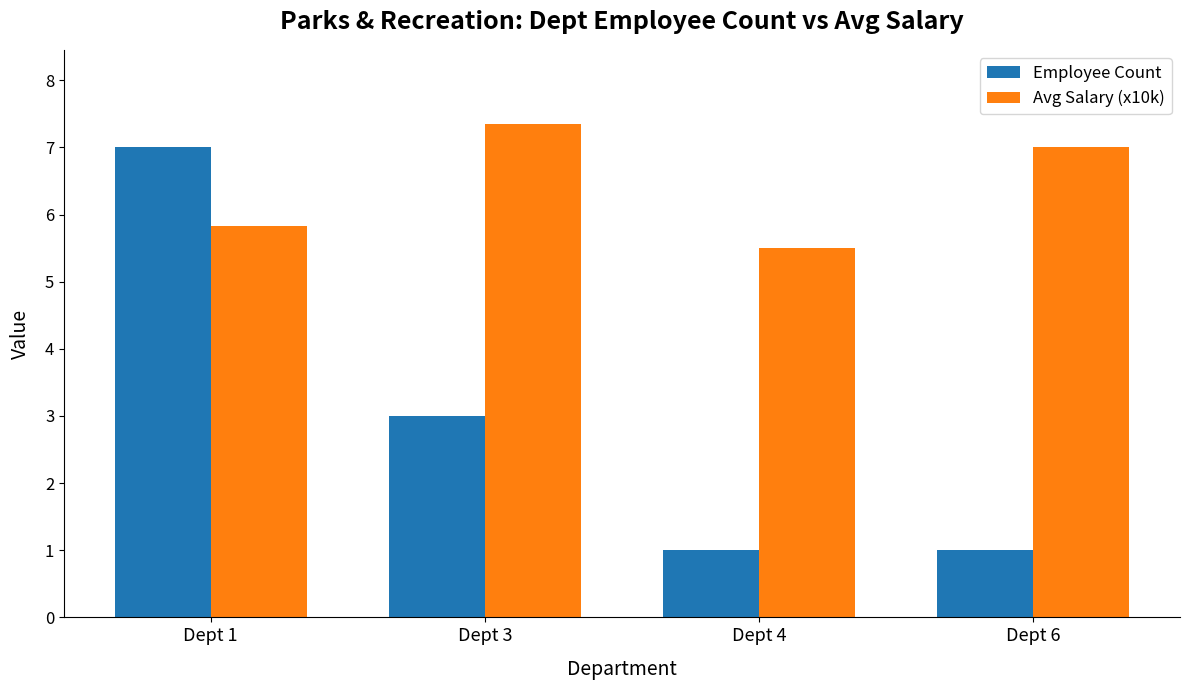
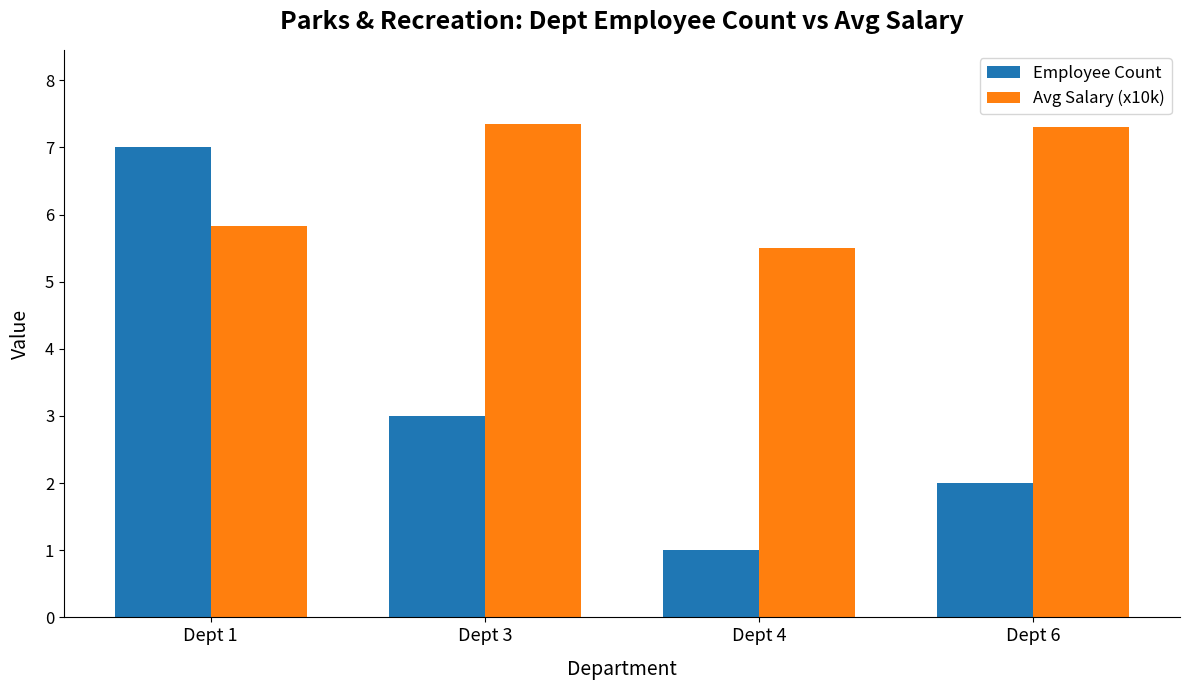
Employee Count, Dept 6: 1 -> 2
Avg Salary (x10k), Dept 6: 7.0 -> 7.3
